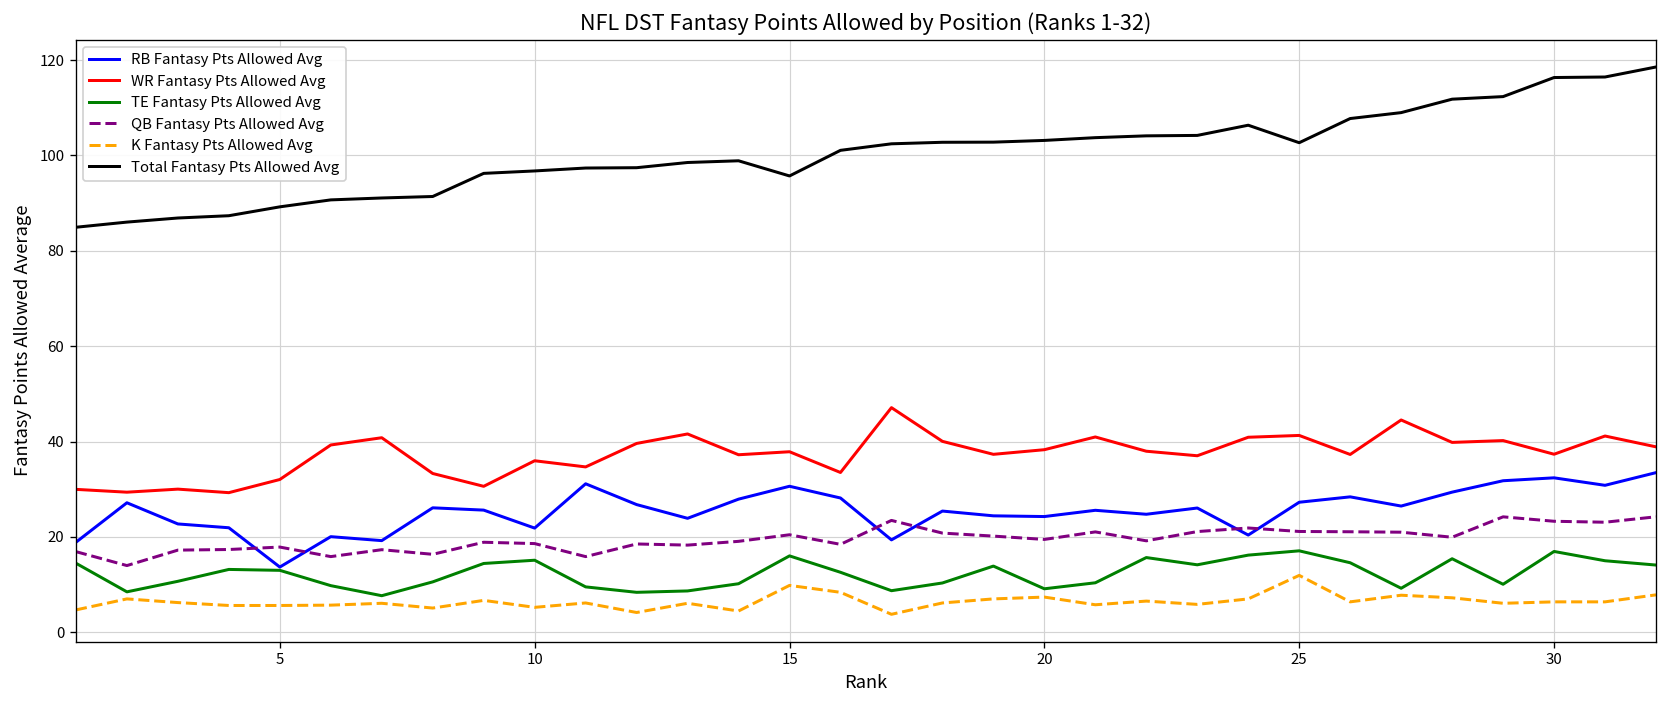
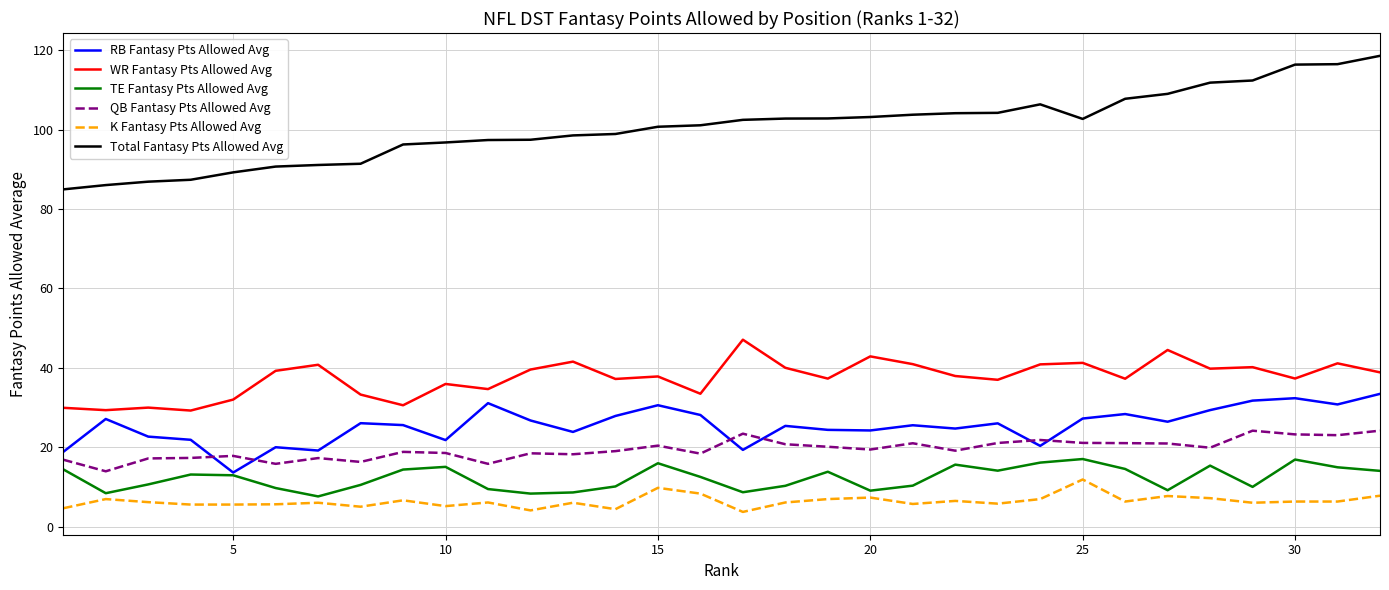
Total Fantasy Pts Allowed Avg, 15: 96 -> 101
WR Fantasy Pts Allowed Avg, 20: 38 -> 43
